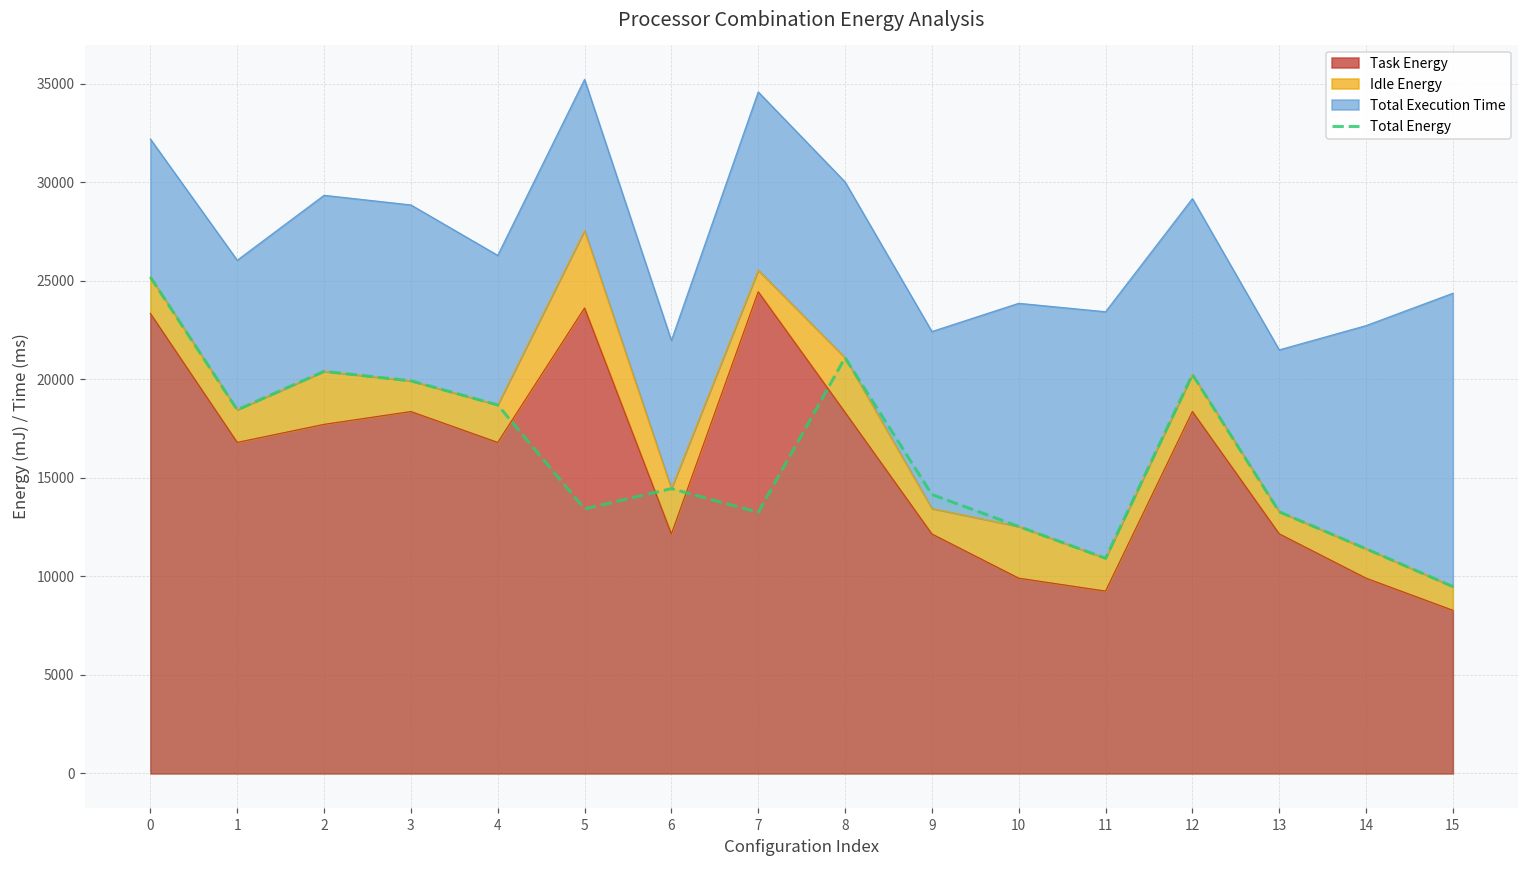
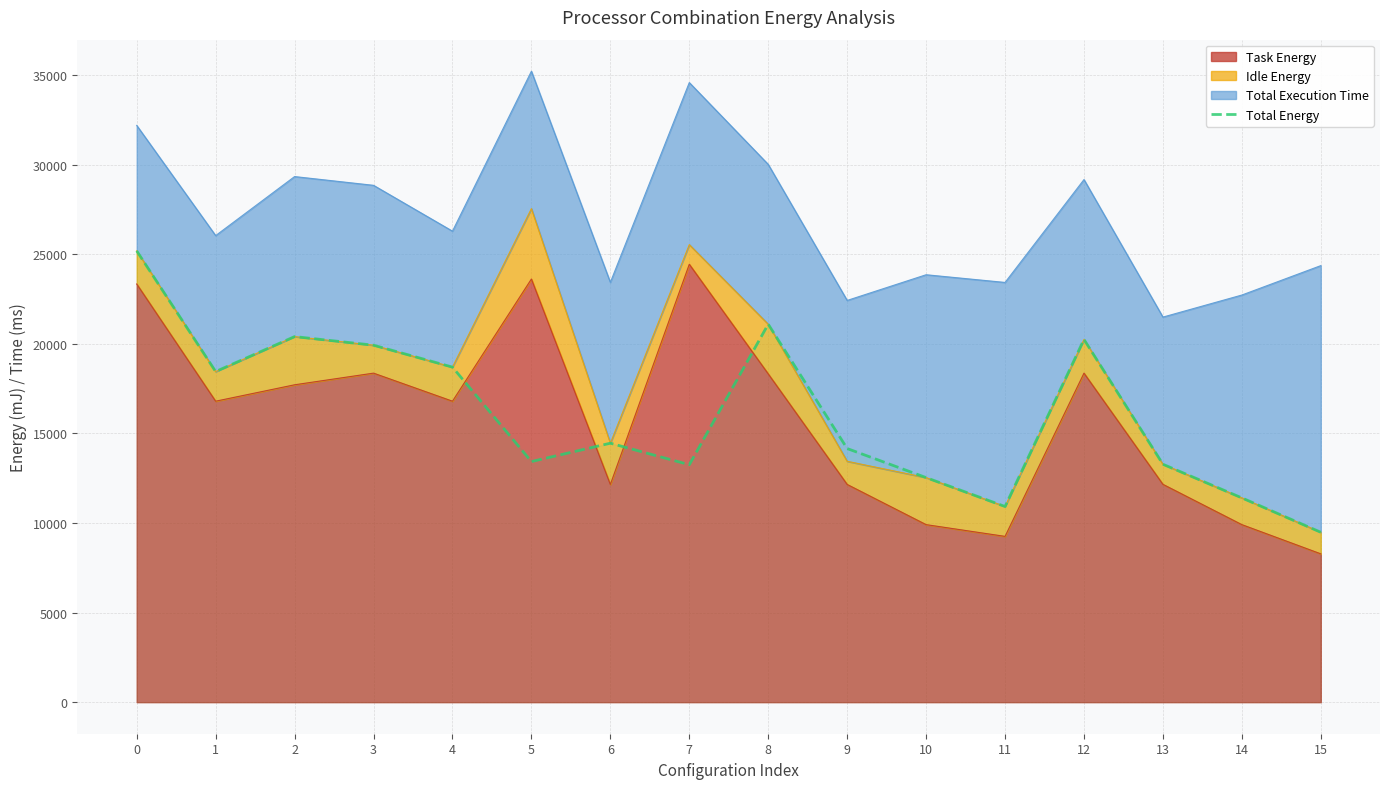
Total Execution Time, 6: 7500 -> 9000
